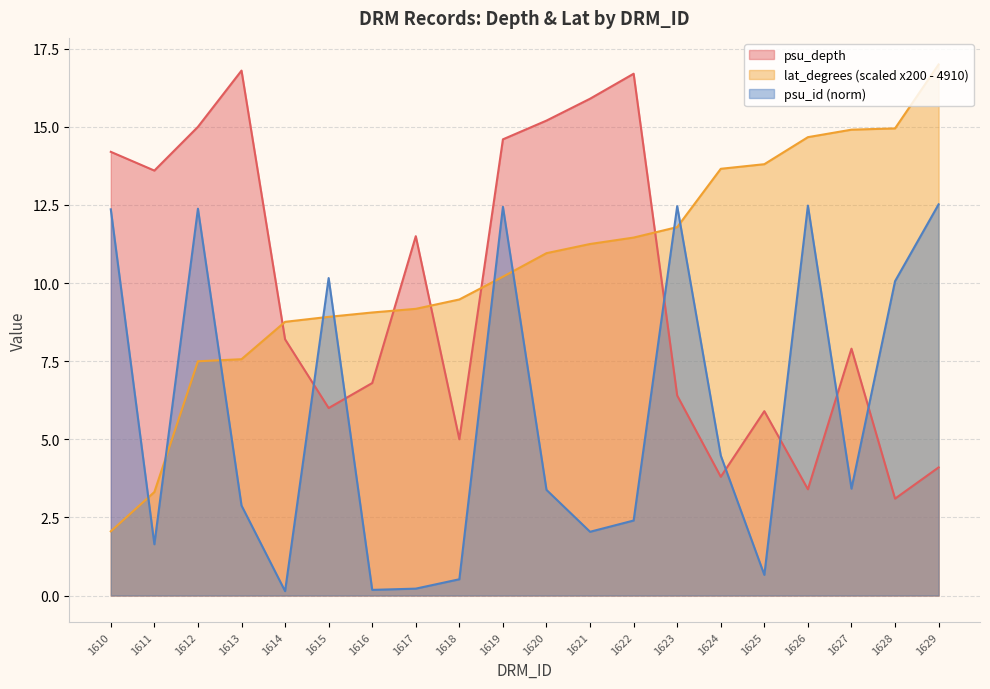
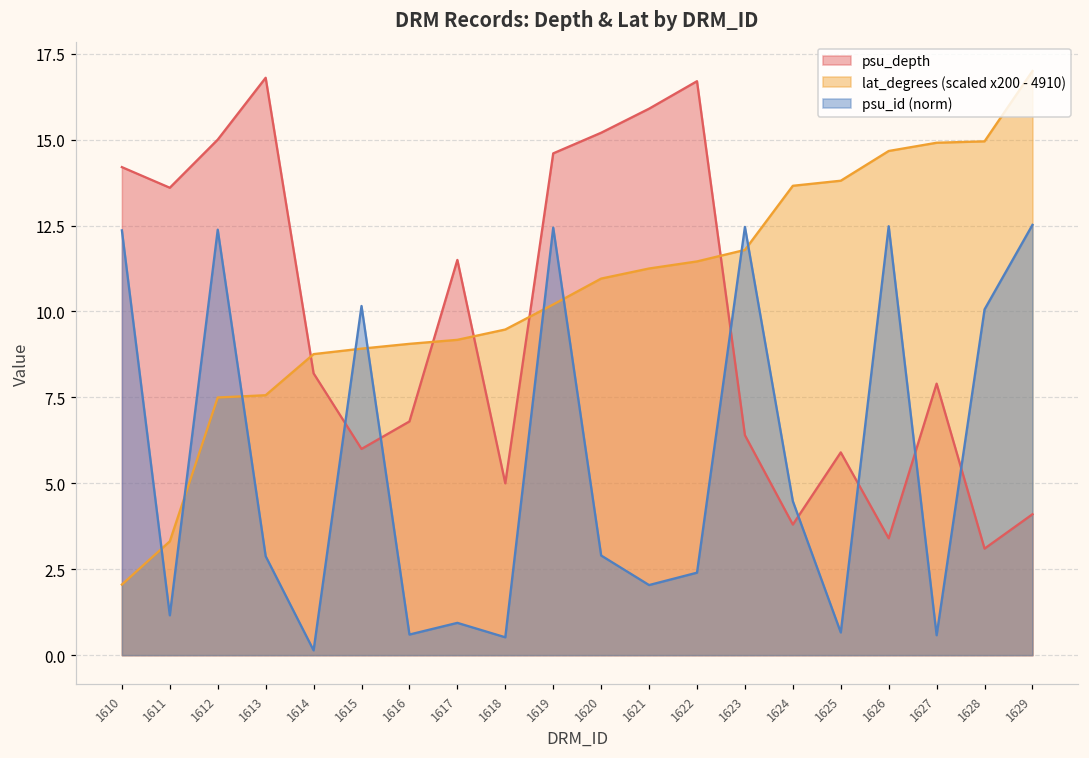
psu_id (norm), 1611: 1.6 -> 1.2
psu_id (norm), 1616: 0.2 -> 0.6
psu_id (norm), 1617: 0.2 -> 0.9
psu_id (norm), 1620: 3.4 -> 2.9
psu_id (norm), 1627: 3.4 -> 0.6
